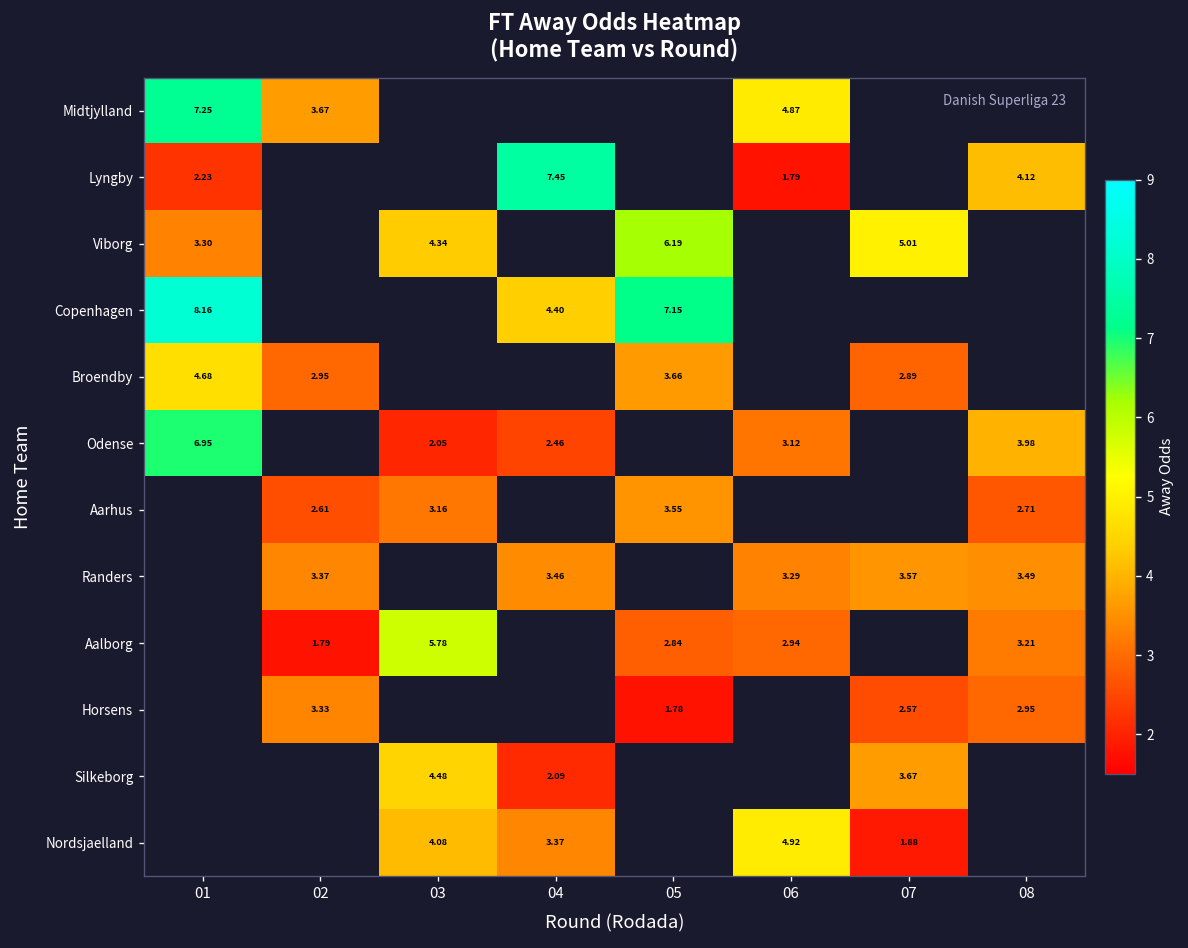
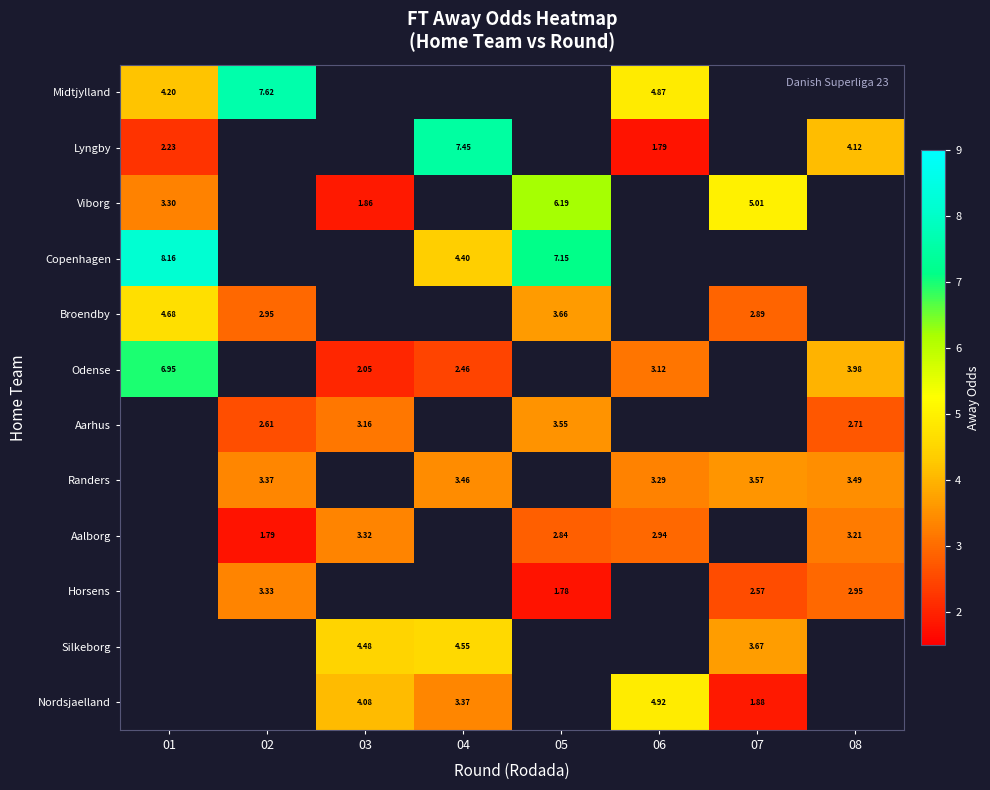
Midtjylland, 01: 7.25 -> 4.20
Midtjylland, 02: 3.67 -> 7.62
Viborg, 03: 4.34 -> 1.86
Aalborg, 03: 5.78 -> 3.32
Silkeborg, 04: 2.09 -> 4.55
